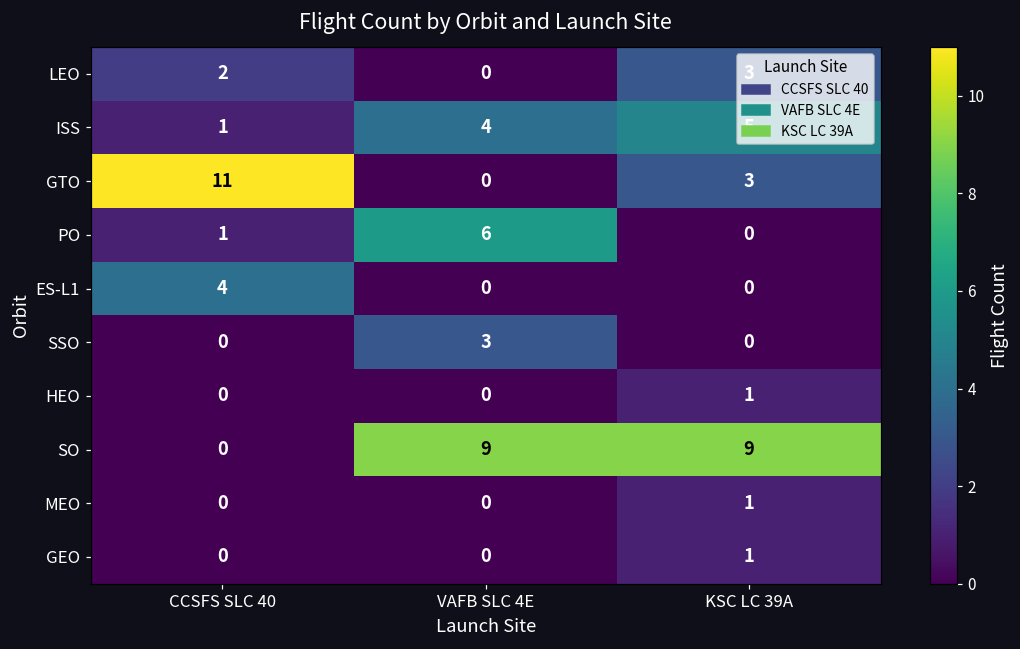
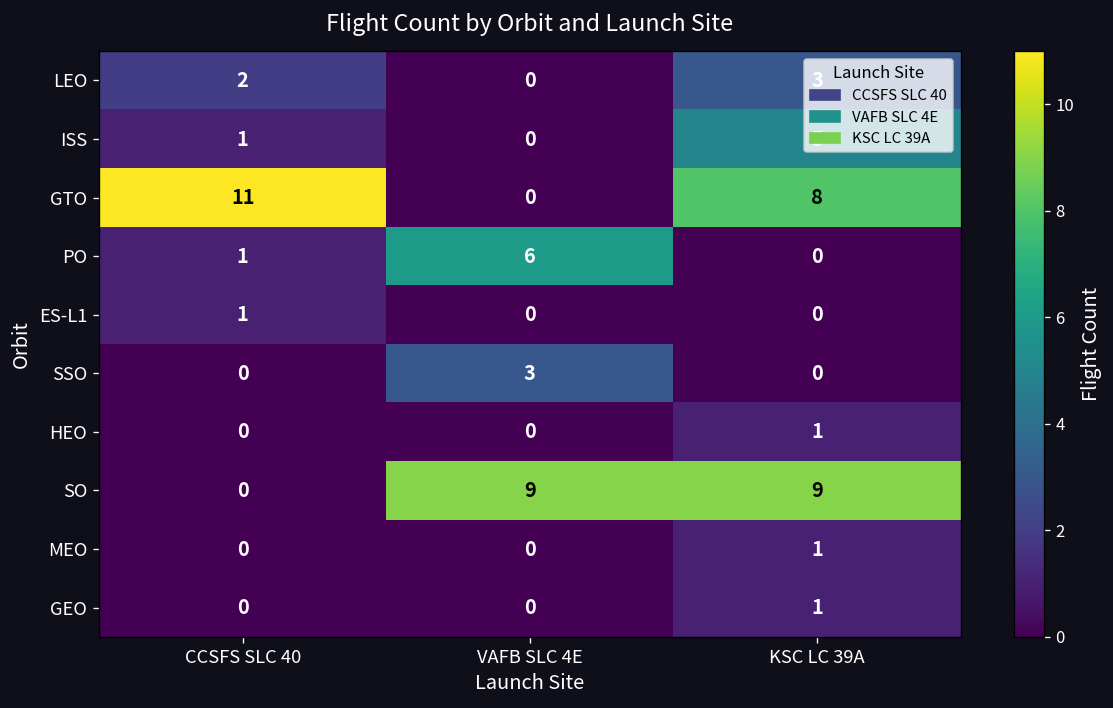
ISS, VAFB SLC 4E: 4 -> 0
GTO, KSC LC 39A: 3 -> 8
ES-L1, CCSFS SLC 40: 4 -> 1
